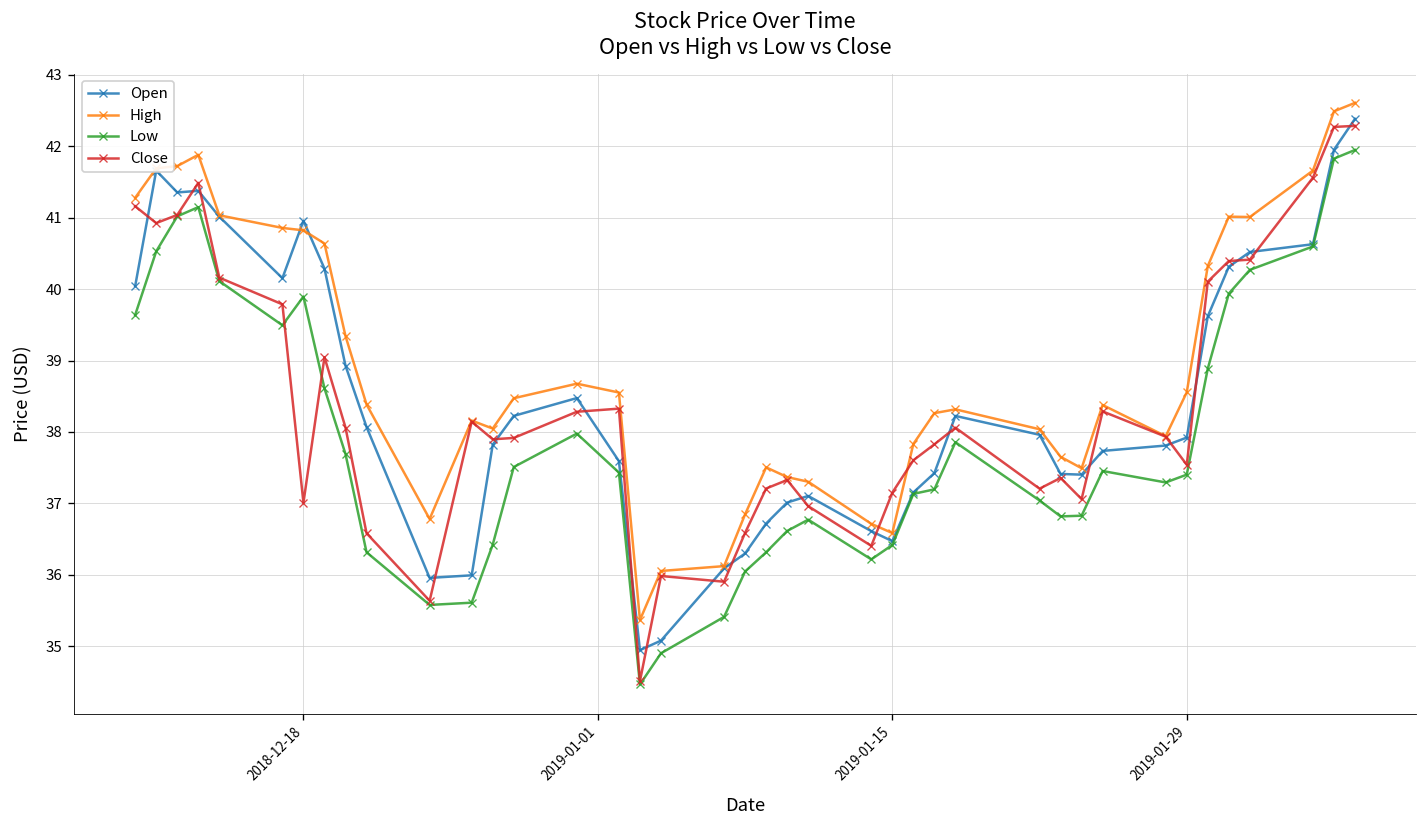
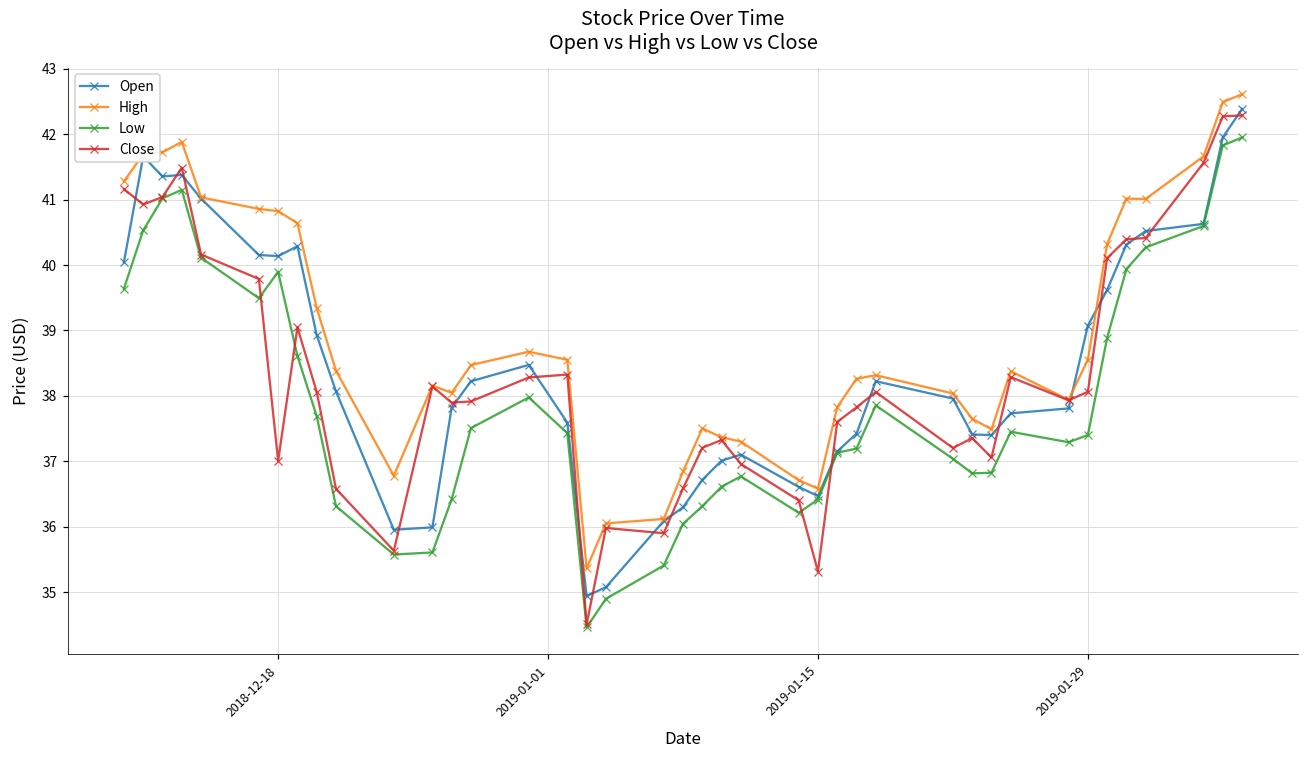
Open, 2018-12-18: 41.0 -> 40.1
Close, 2019-01-15: 37.1 -> 35.3
Open, 2019-01-29: 37.9 -> 39.1
Close, 2019-01-29: 37.5 -> 38.1
